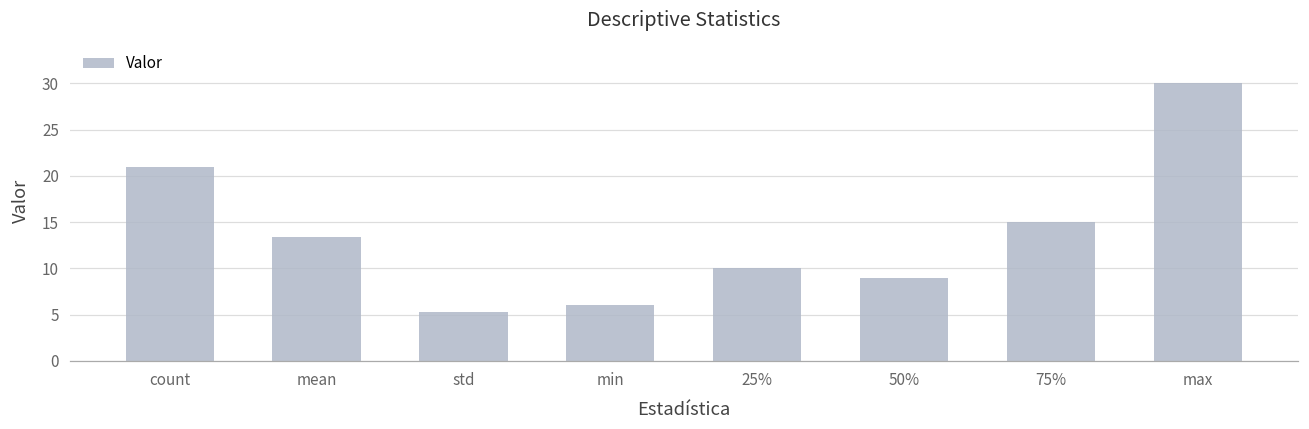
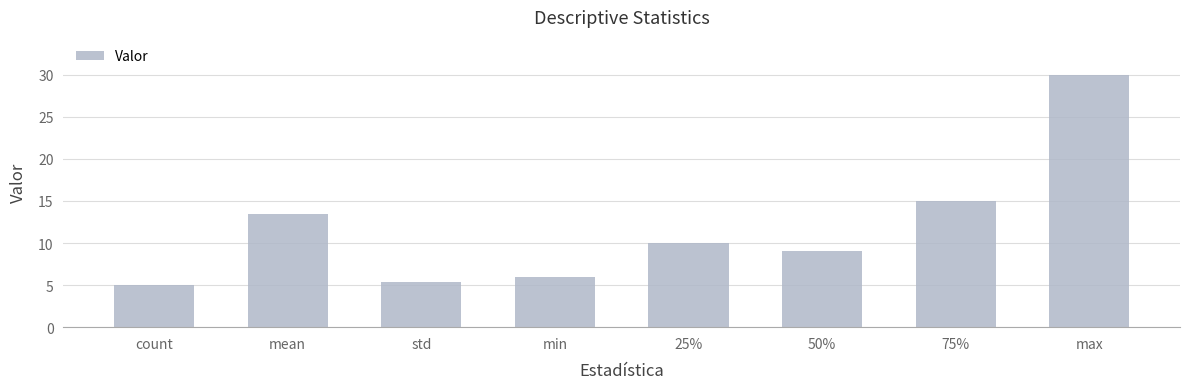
count: 21 -> 5
